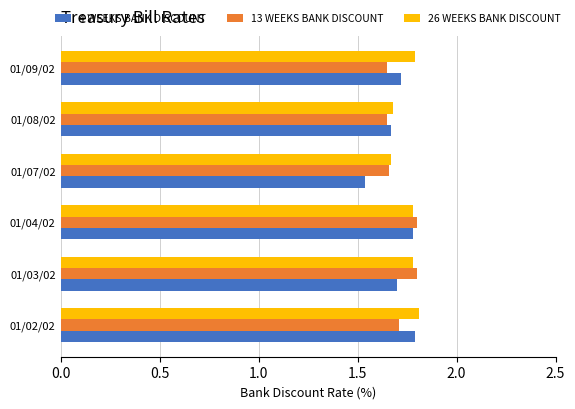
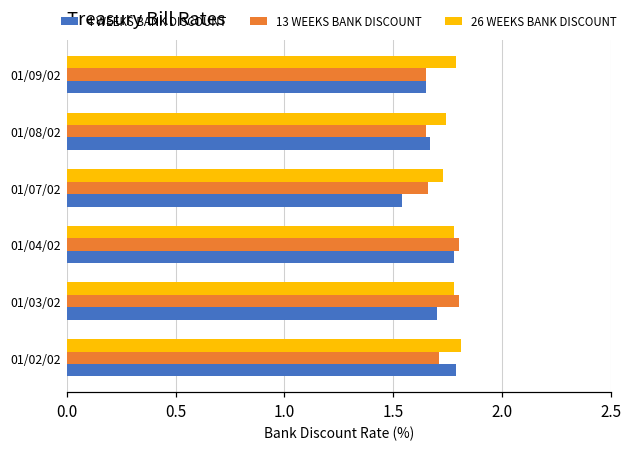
4 WEEKS BANK DISCOUNT, 01/09/02: 1.72 -> 1.65
26 WEEKS BANK DISCOUNT, 01/08/02: 1.68 -> 1.74
26 WEEKS BANK DISCOUNT, 01/07/02: 1.67 -> 1.73
